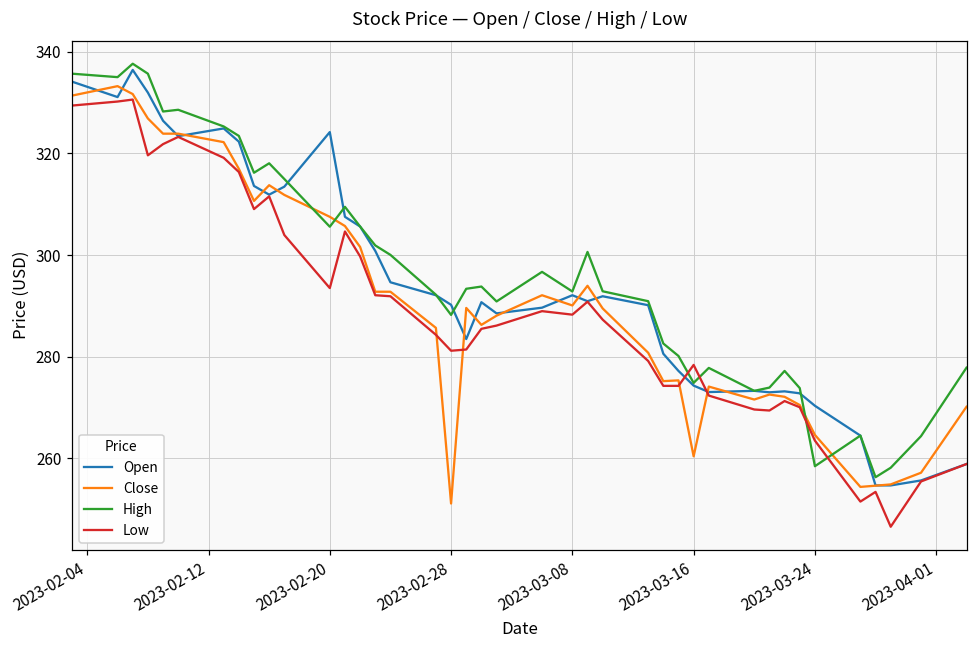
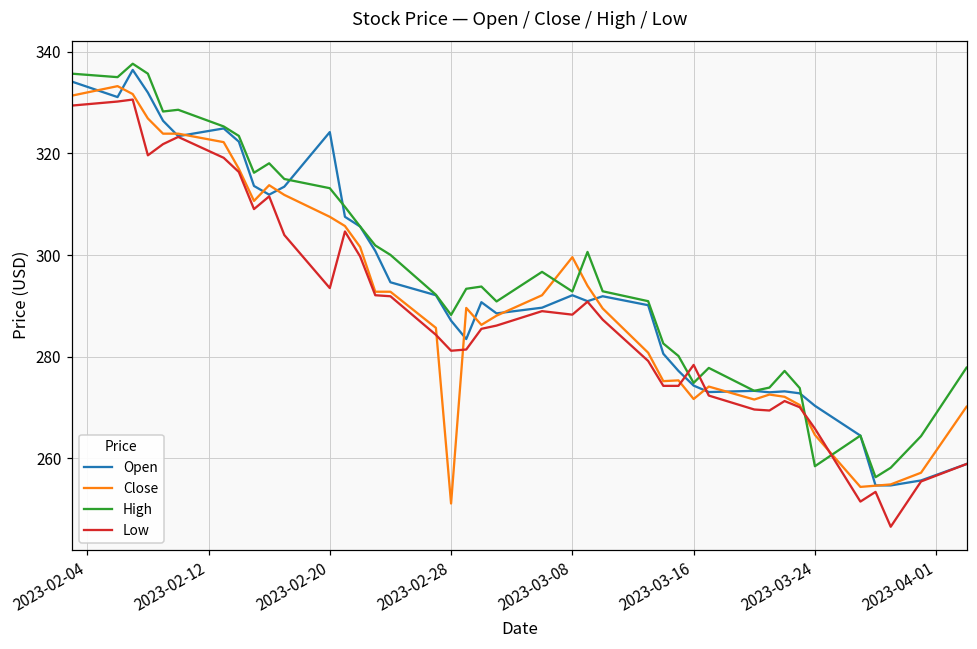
High, 2023-02-20: 306 -> 313
Open, 2023-02-28: 290 -> 287
Close, 2023-03-08: 290 -> 300
Close, 2023-03-16: 260 -> 272
Low, 2023-03-24: 264 -> 266
